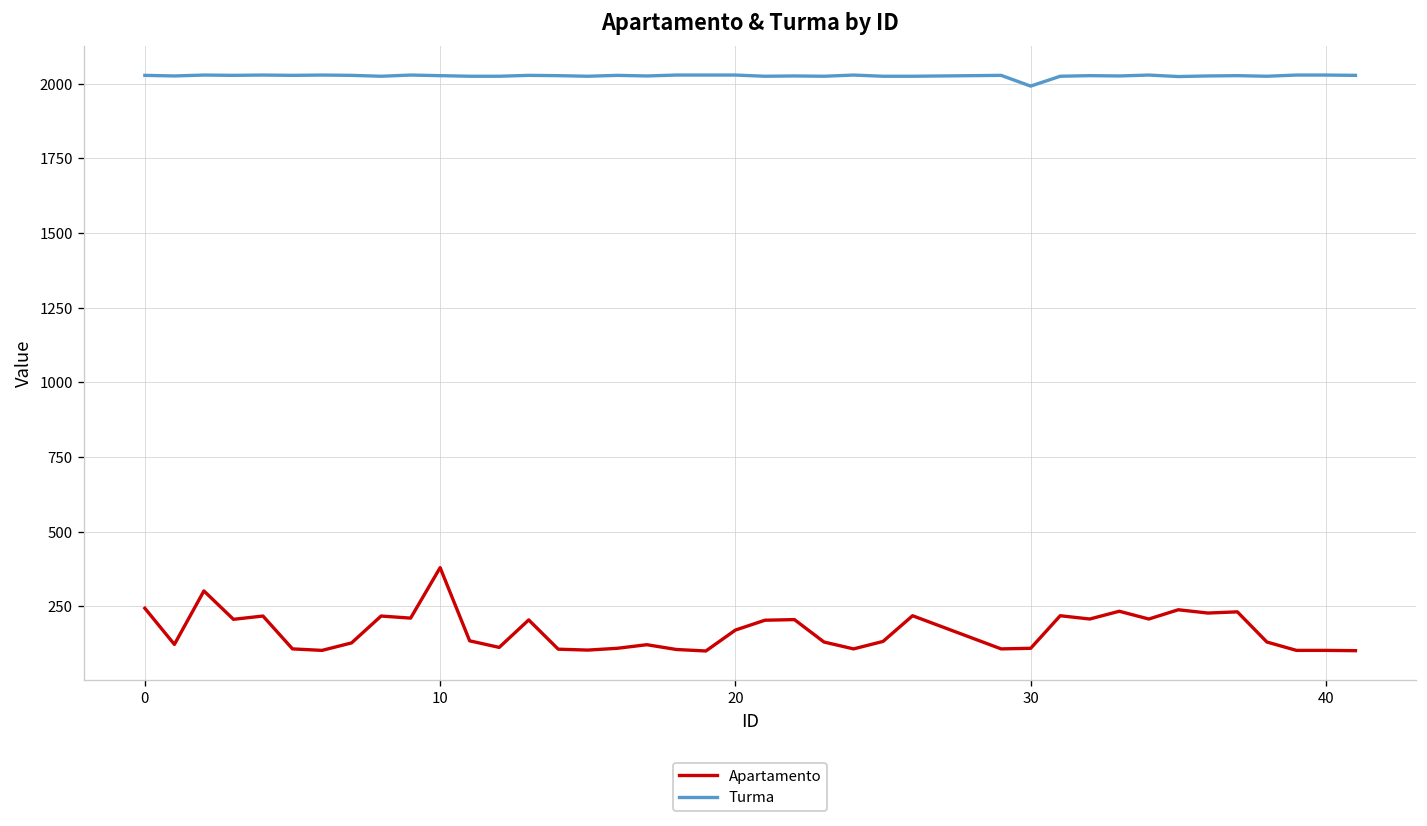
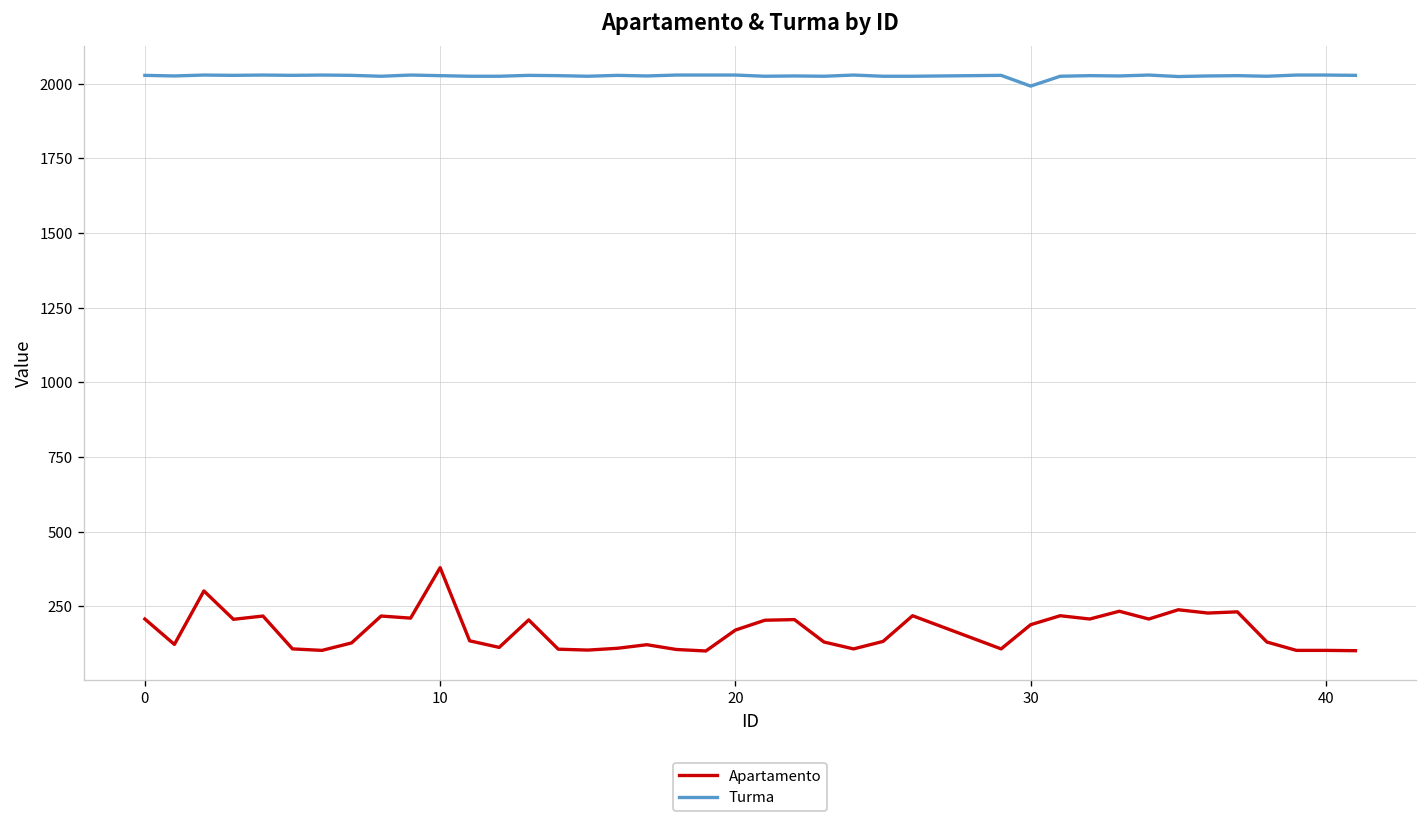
Apartamento, 0: 240 -> 210
Apartamento, 30: 110 -> 190
